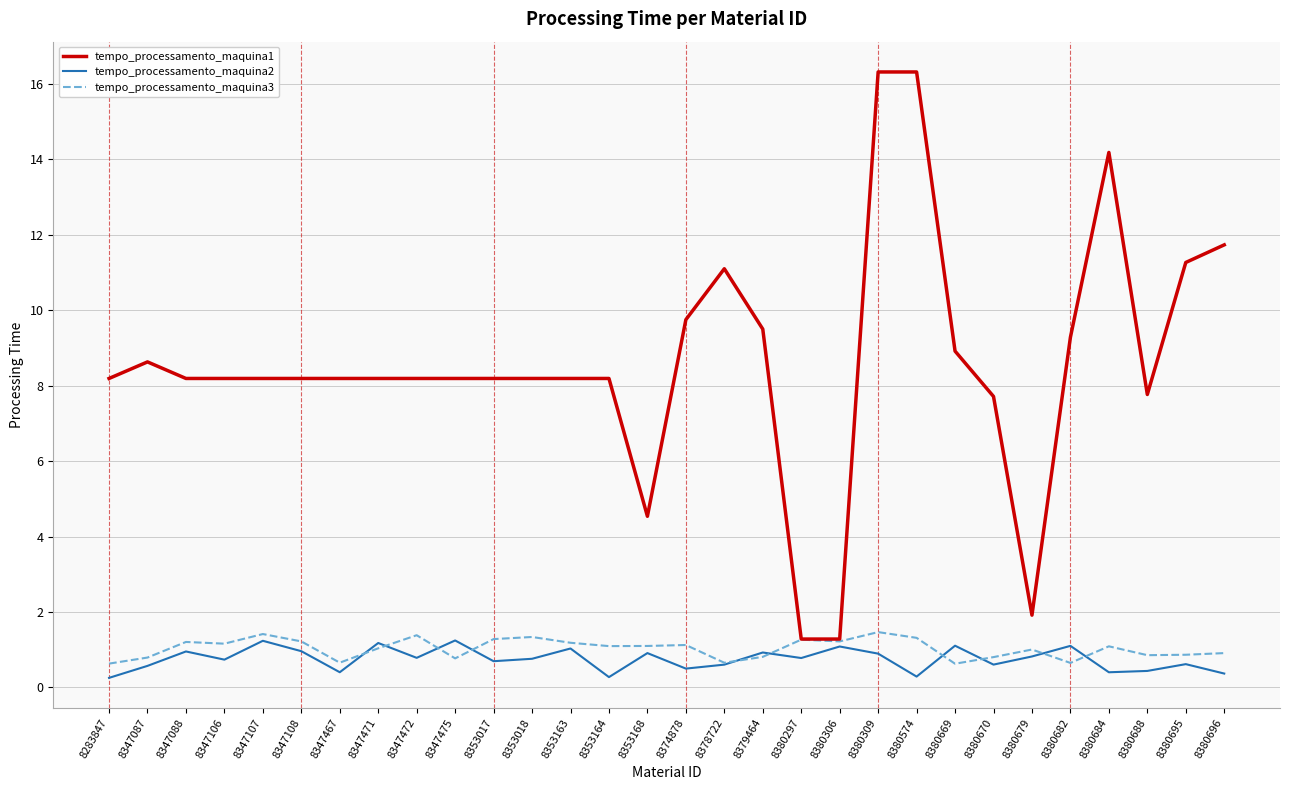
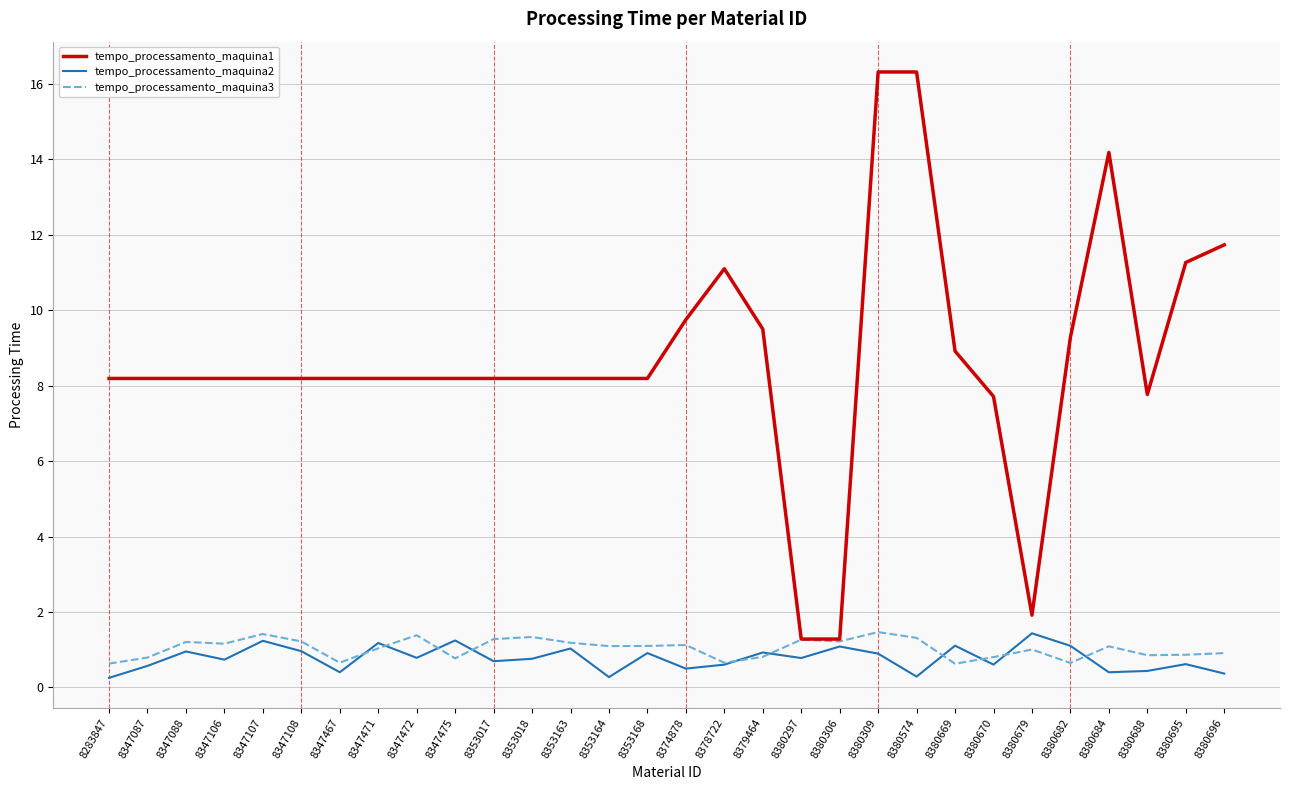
tempo_processamento_maquina1, 8347087: 8.6 -> 8.2
tempo_processamento_maquina1, 8353168: 4.5 -> 8.2
tempo_processamento_maquina2, 8380679: 0.8 -> 1.4
